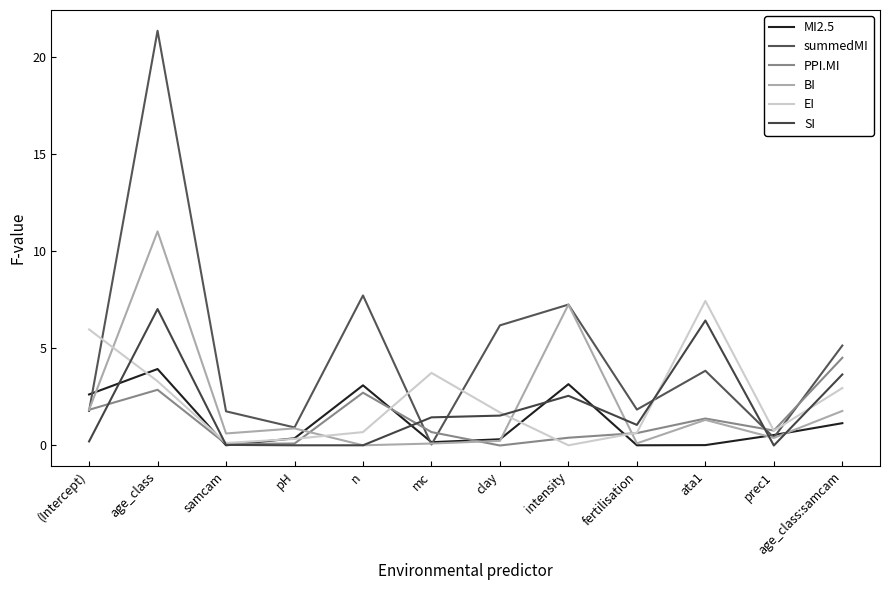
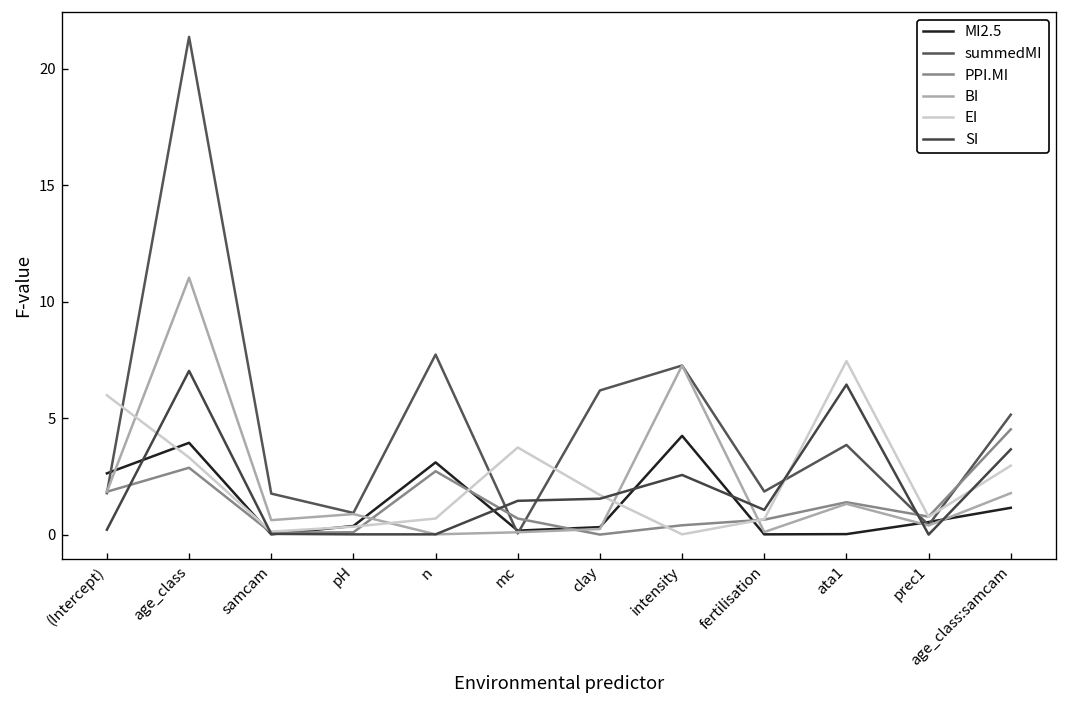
MI2.5, intensity: 3.2 -> 4.2
